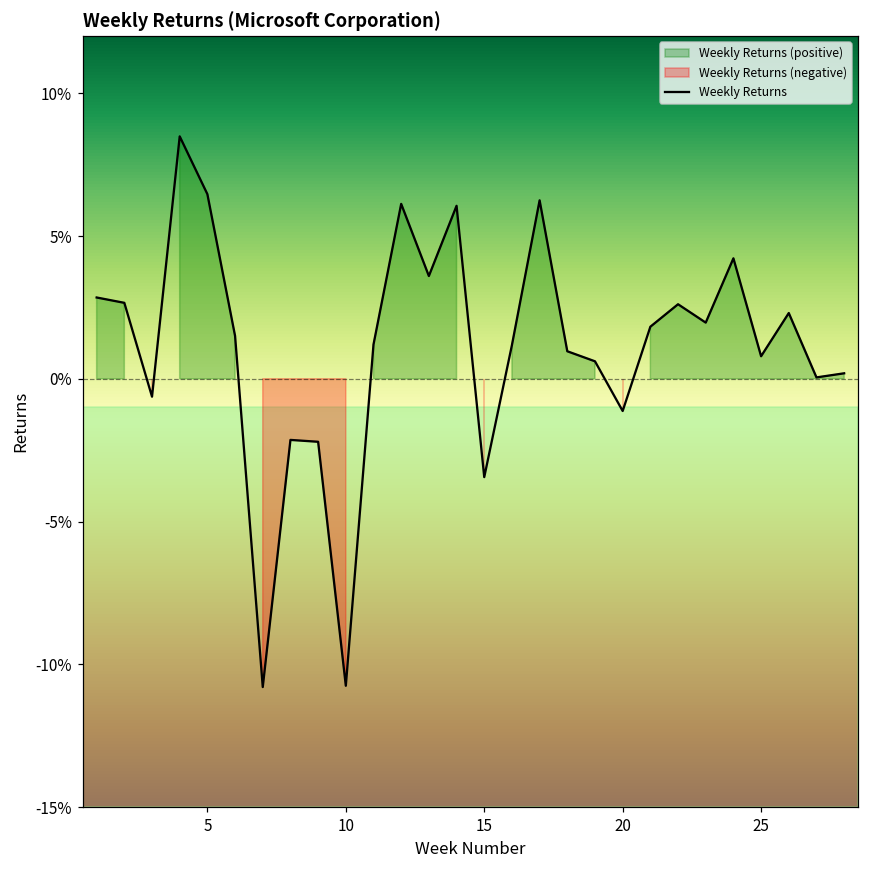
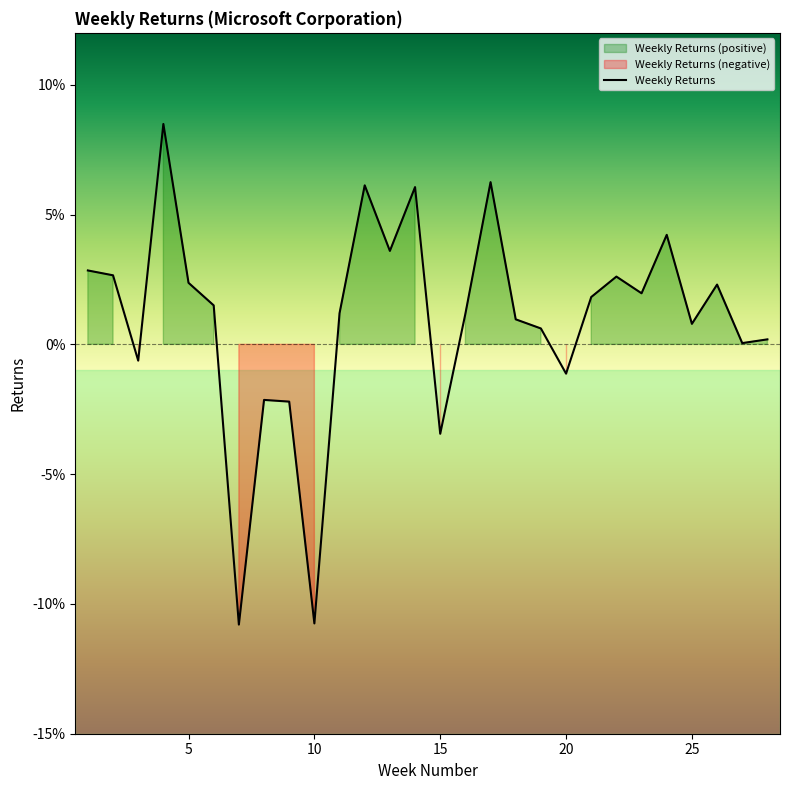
5: 6.5% -> 2.4%
